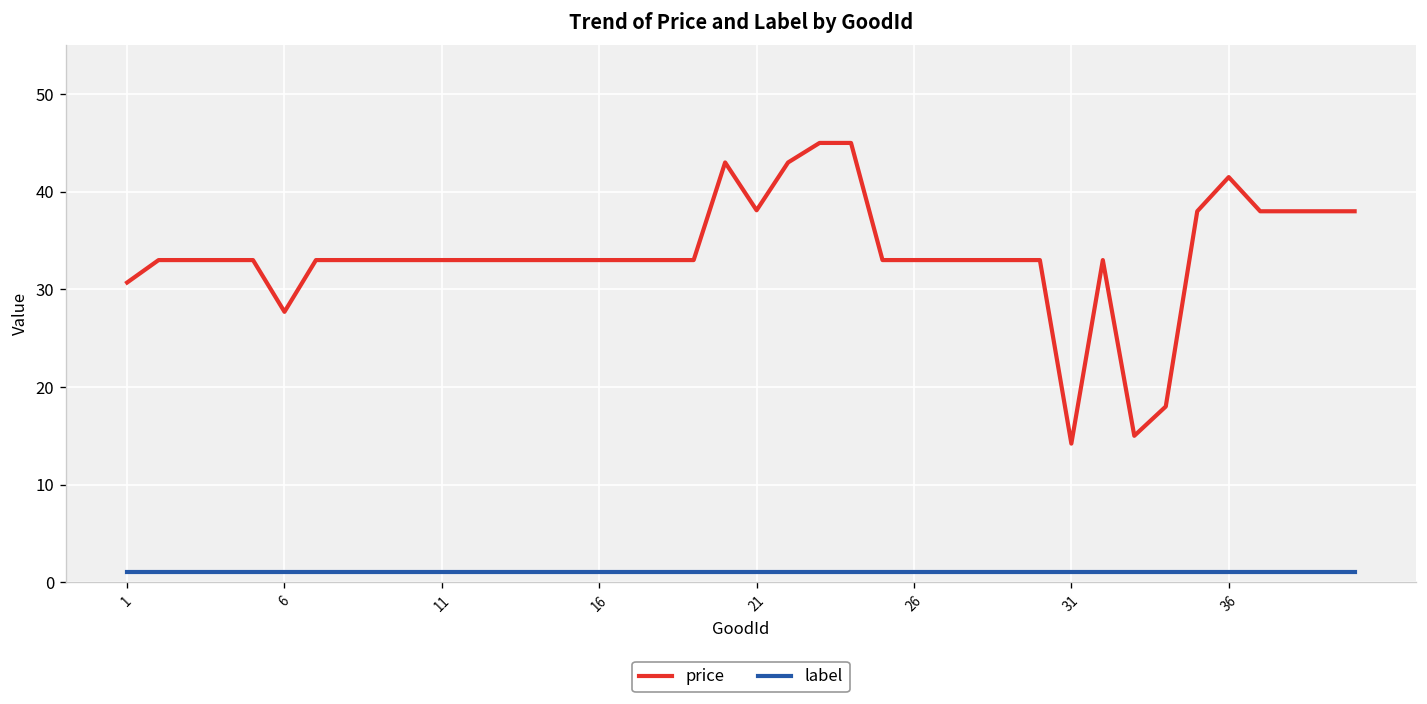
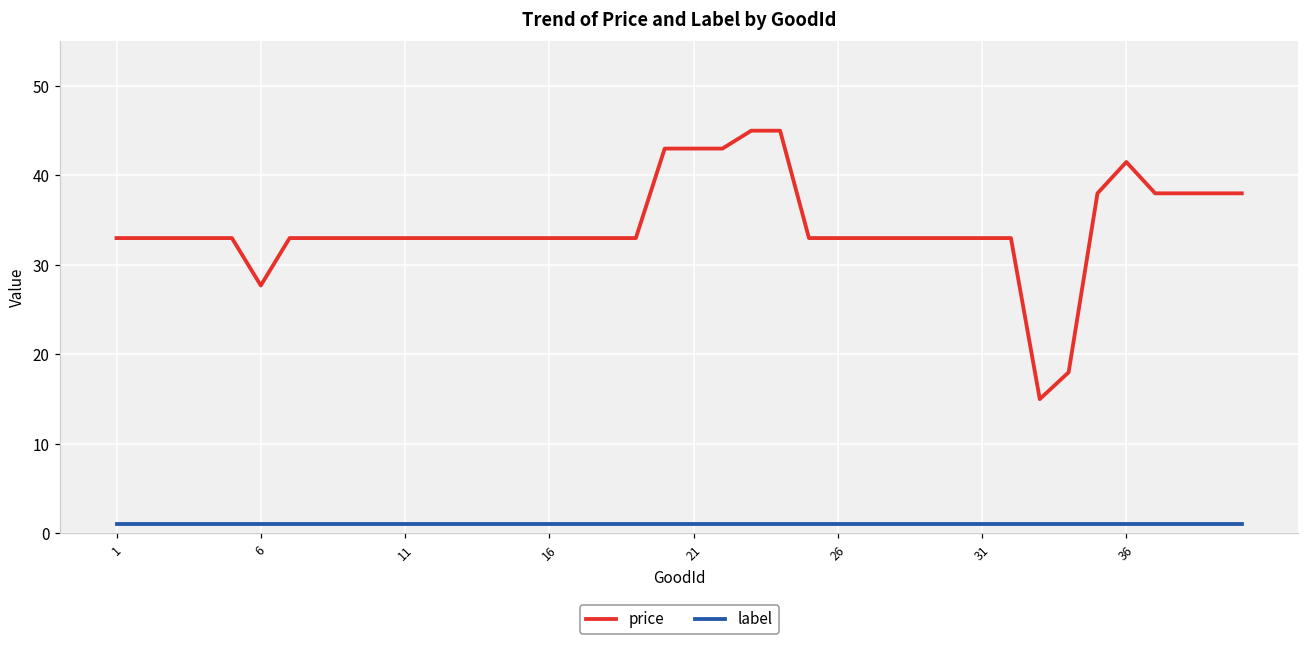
price, 1: 31 -> 33
price, 21: 38 -> 43
price, 31: 14 -> 33
